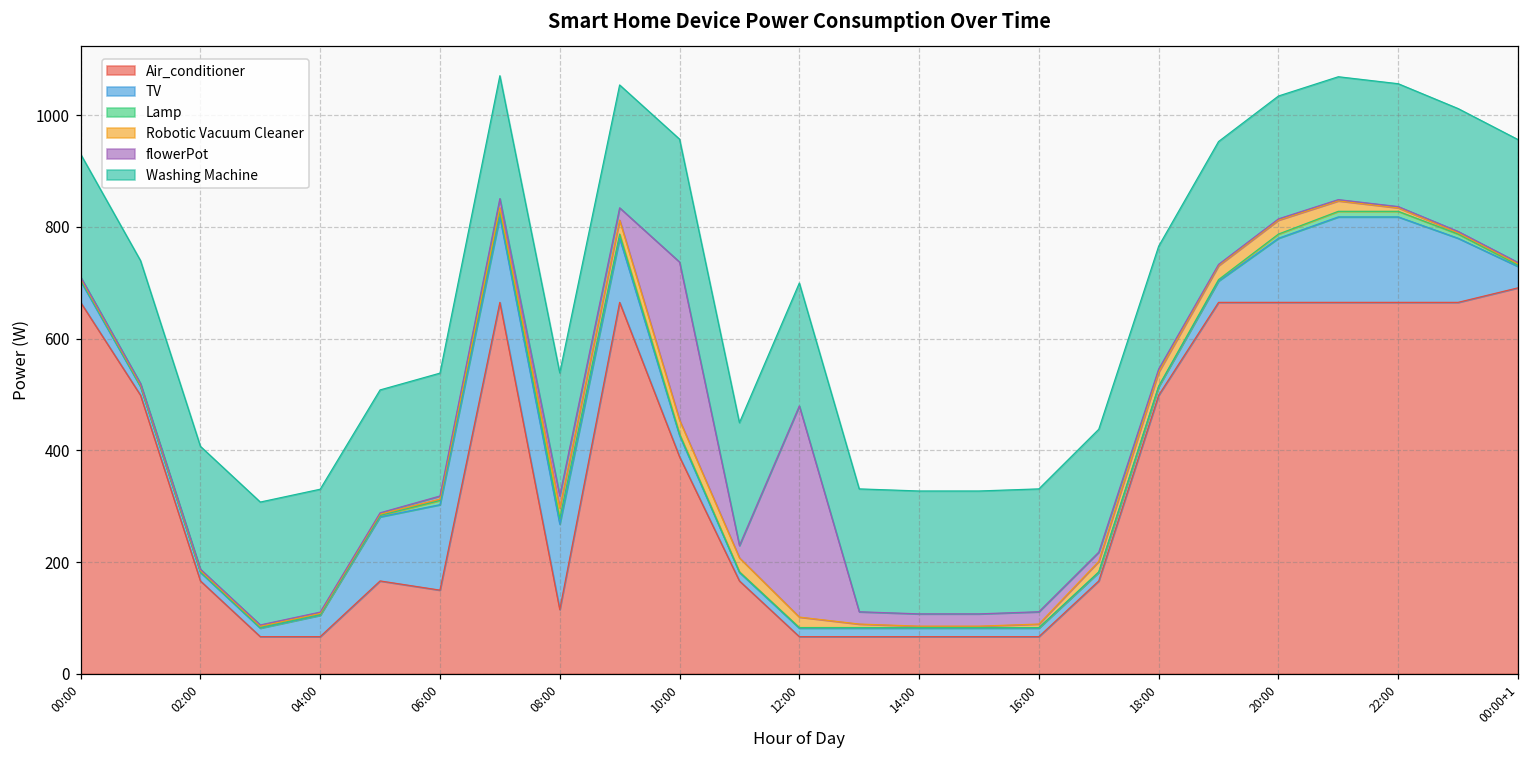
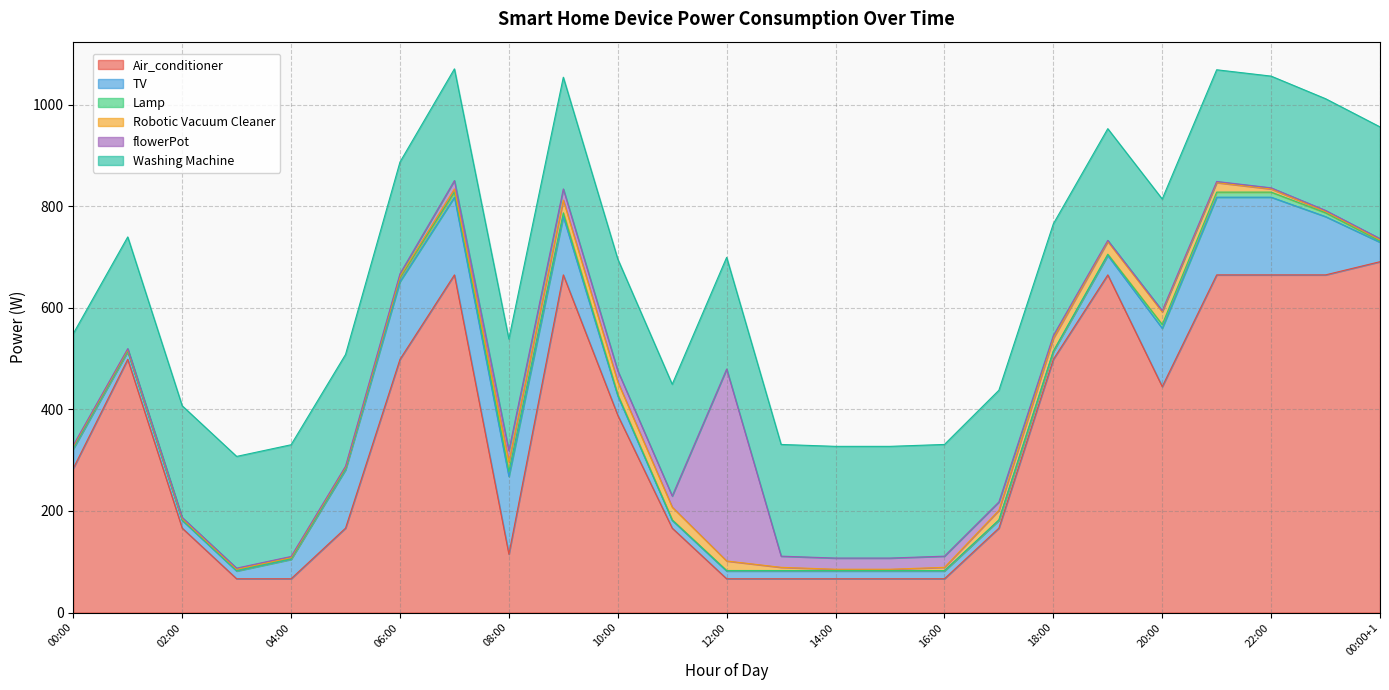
Air_conditioner, 00:00: 670 -> 280
Air_conditioner, 06:00: 150 -> 500
flowerPot, 10:00: 280 -> 20
Air_conditioner, 20:00: 670 -> 450
